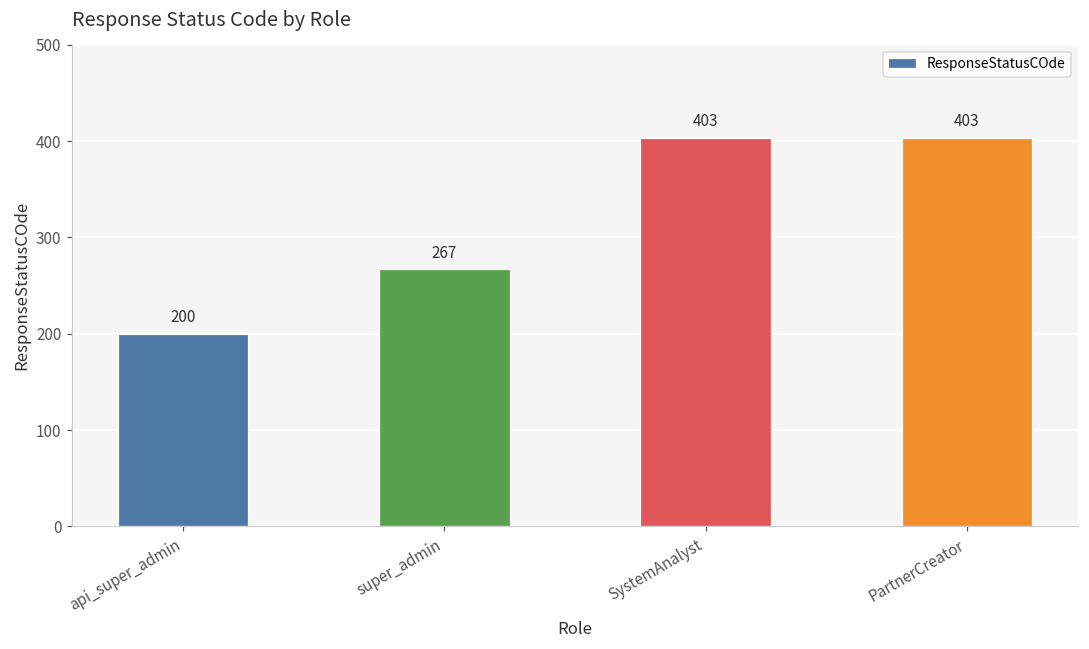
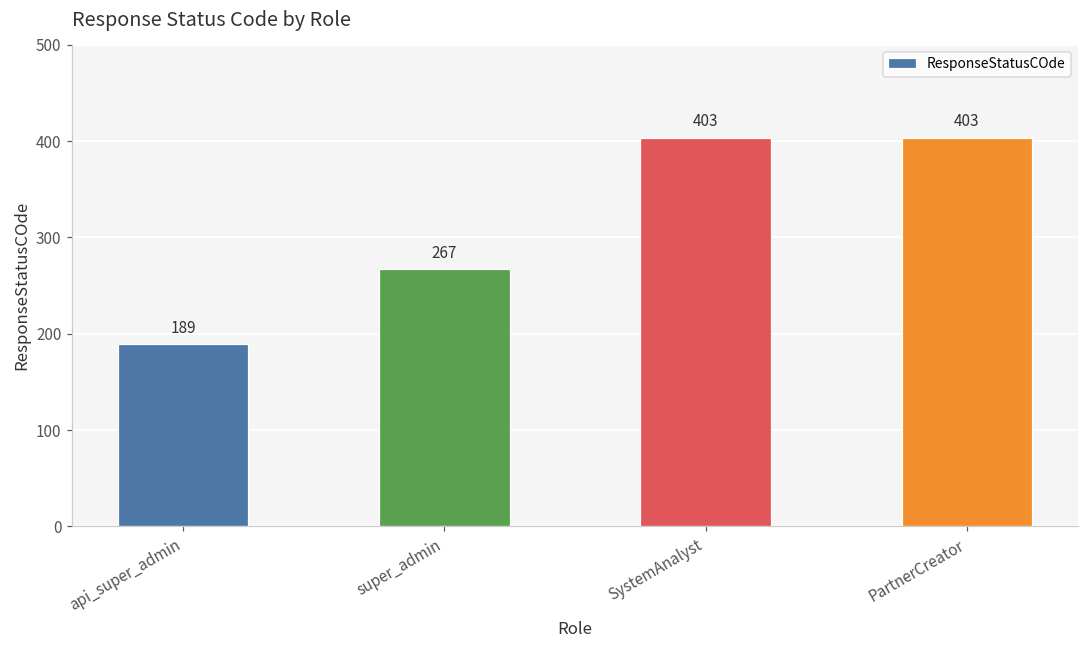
api_super_admin: 200 -> 189
